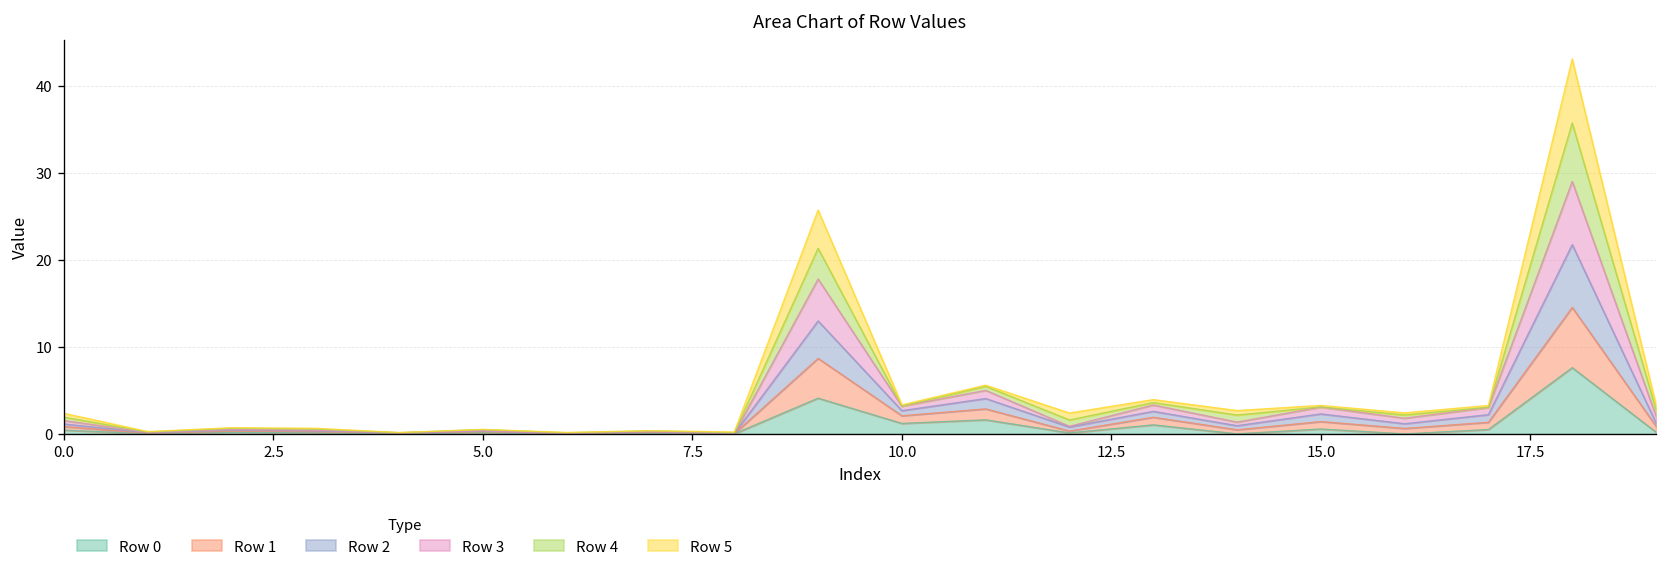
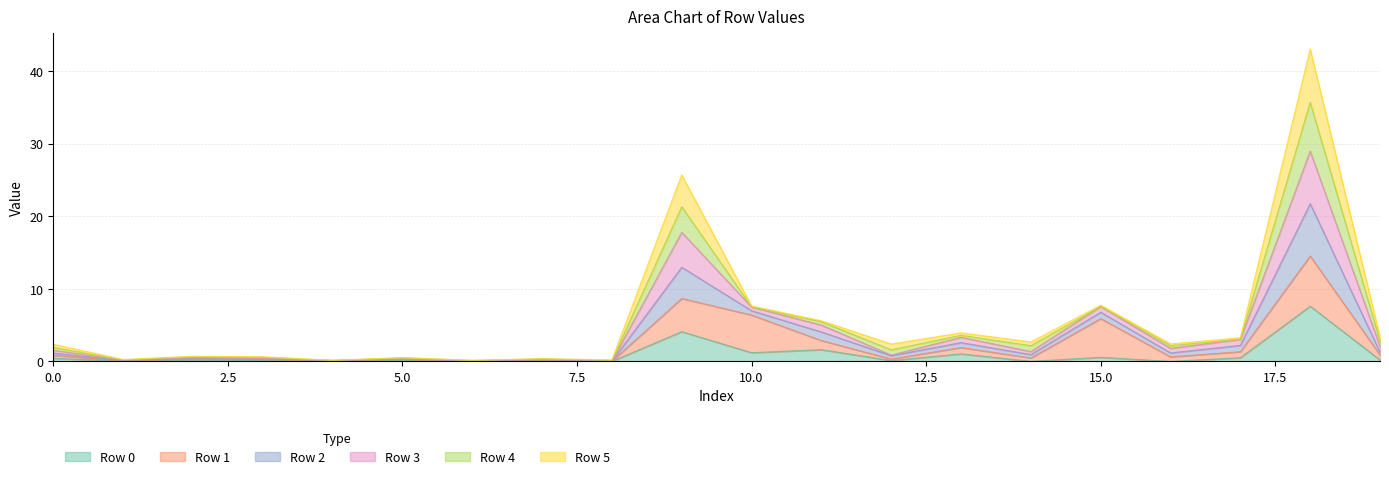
Row 1, 10.0: 1 -> 5
Row 1, 15.0: 1 -> 5
